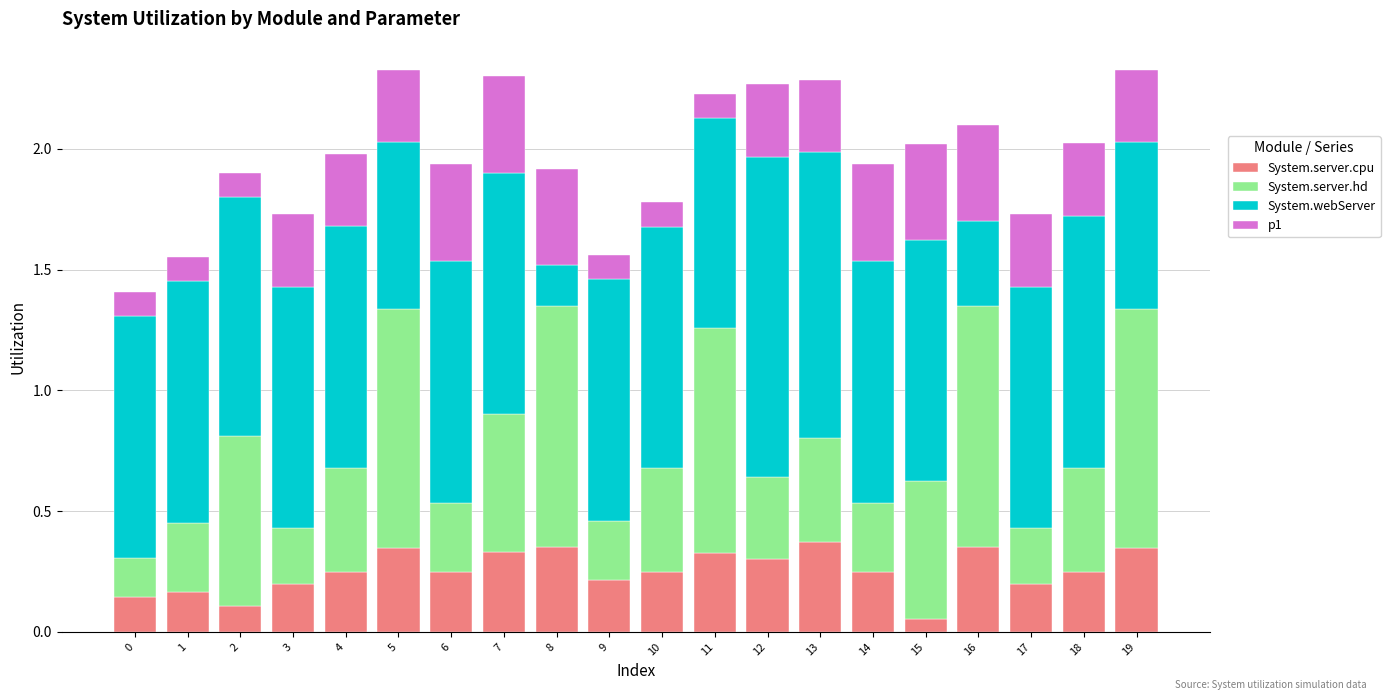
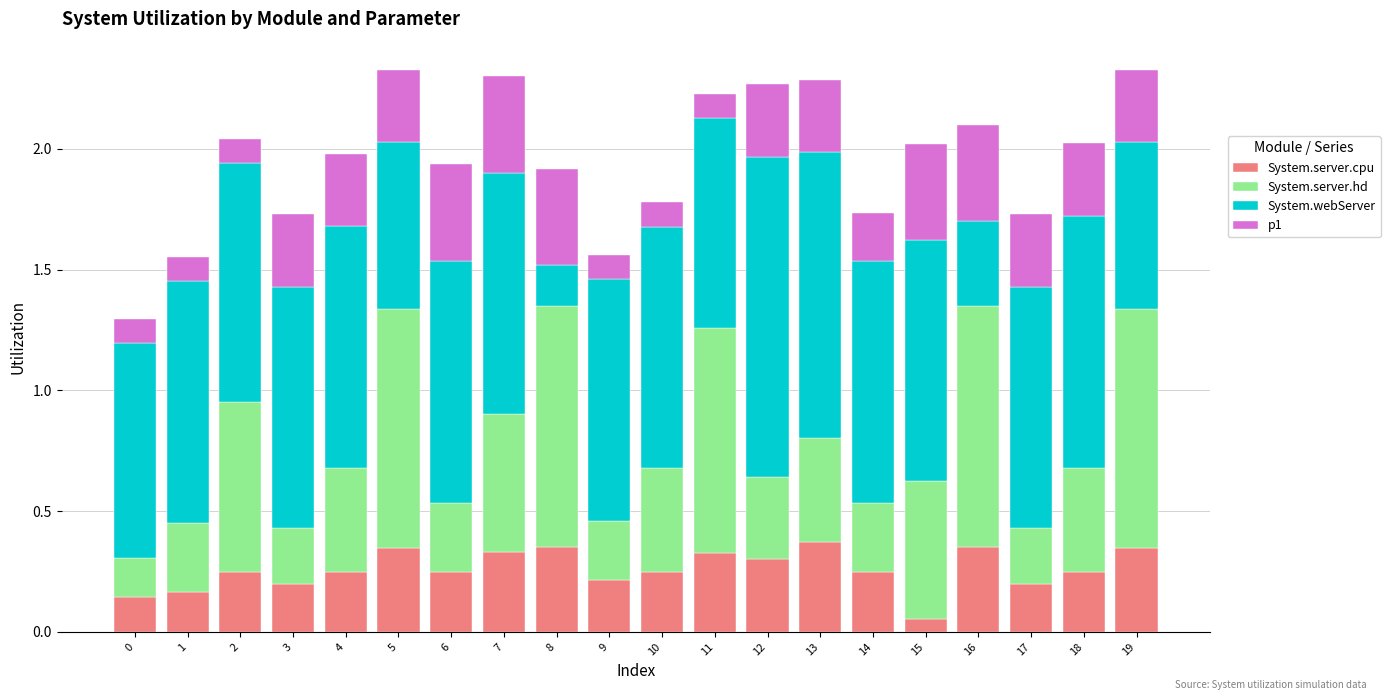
System.webServer, 0: 1.00 -> 0.89
System.server.cpu, 2: 0.11 -> 0.25
p1, 14: 0.4 -> 0.2
